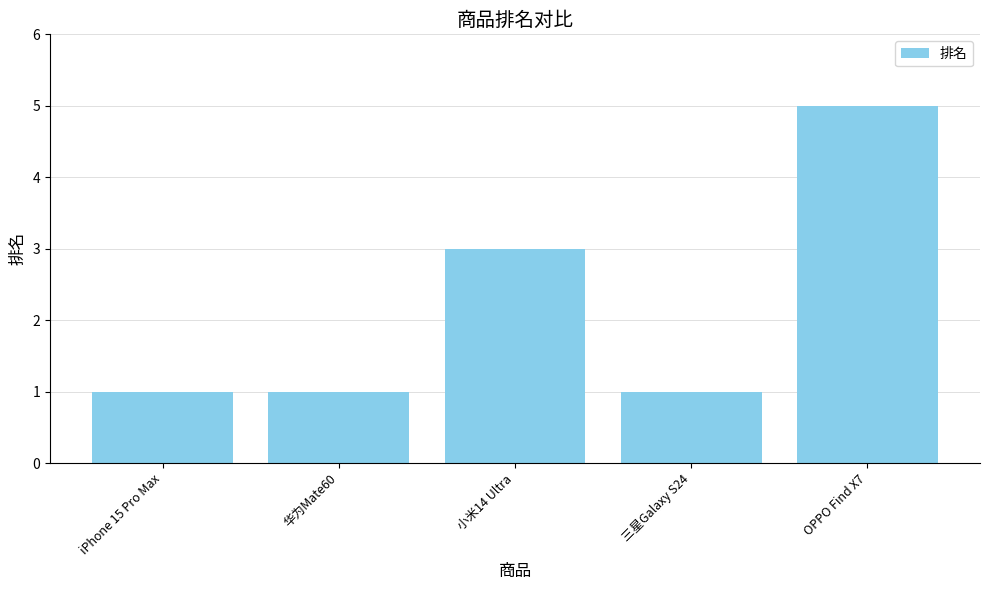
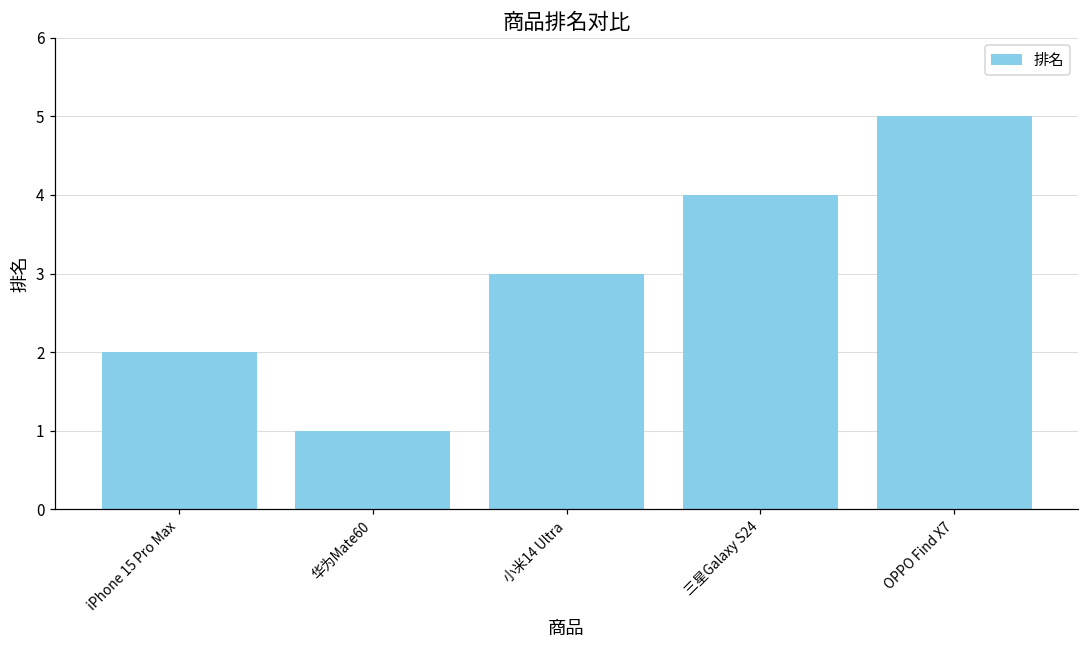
iPhone 15 Pro Max: 1 -> 2
三星Galaxy S24: 1 -> 4
